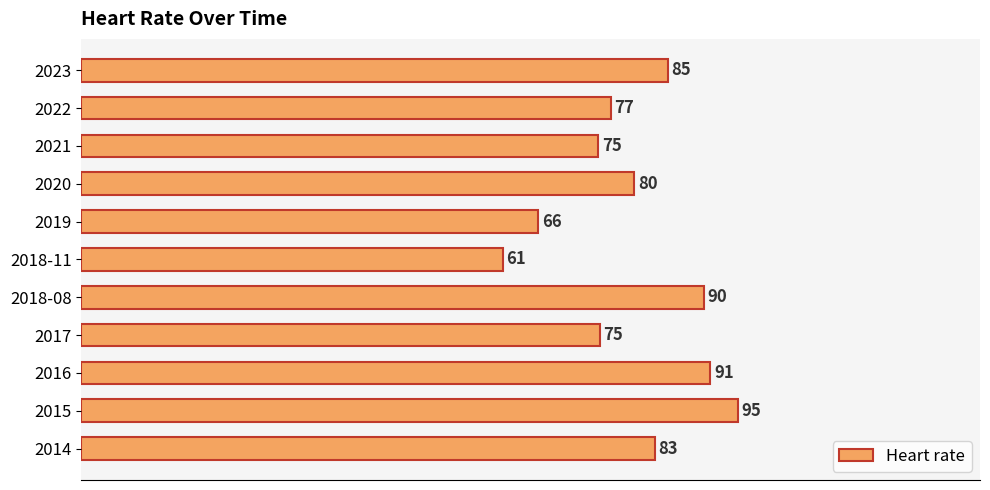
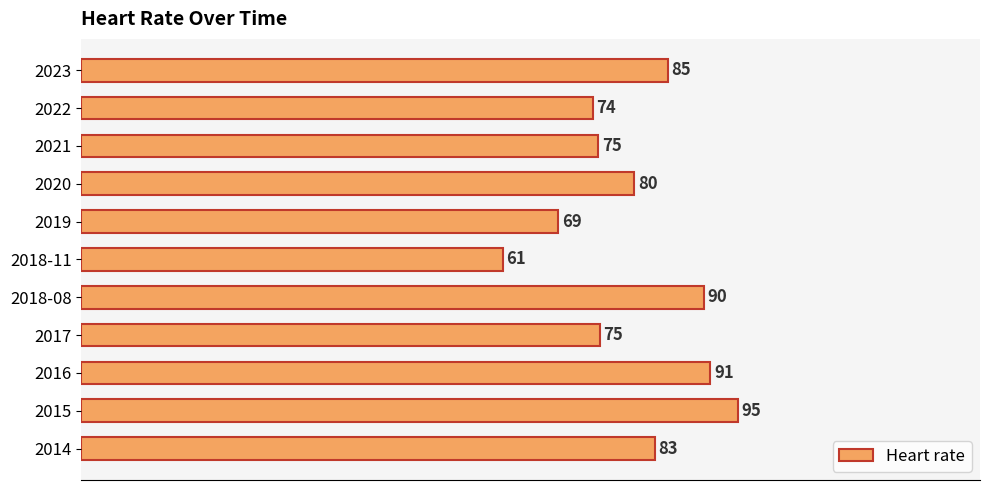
2022: 77 -> 74
2019: 66 -> 69
